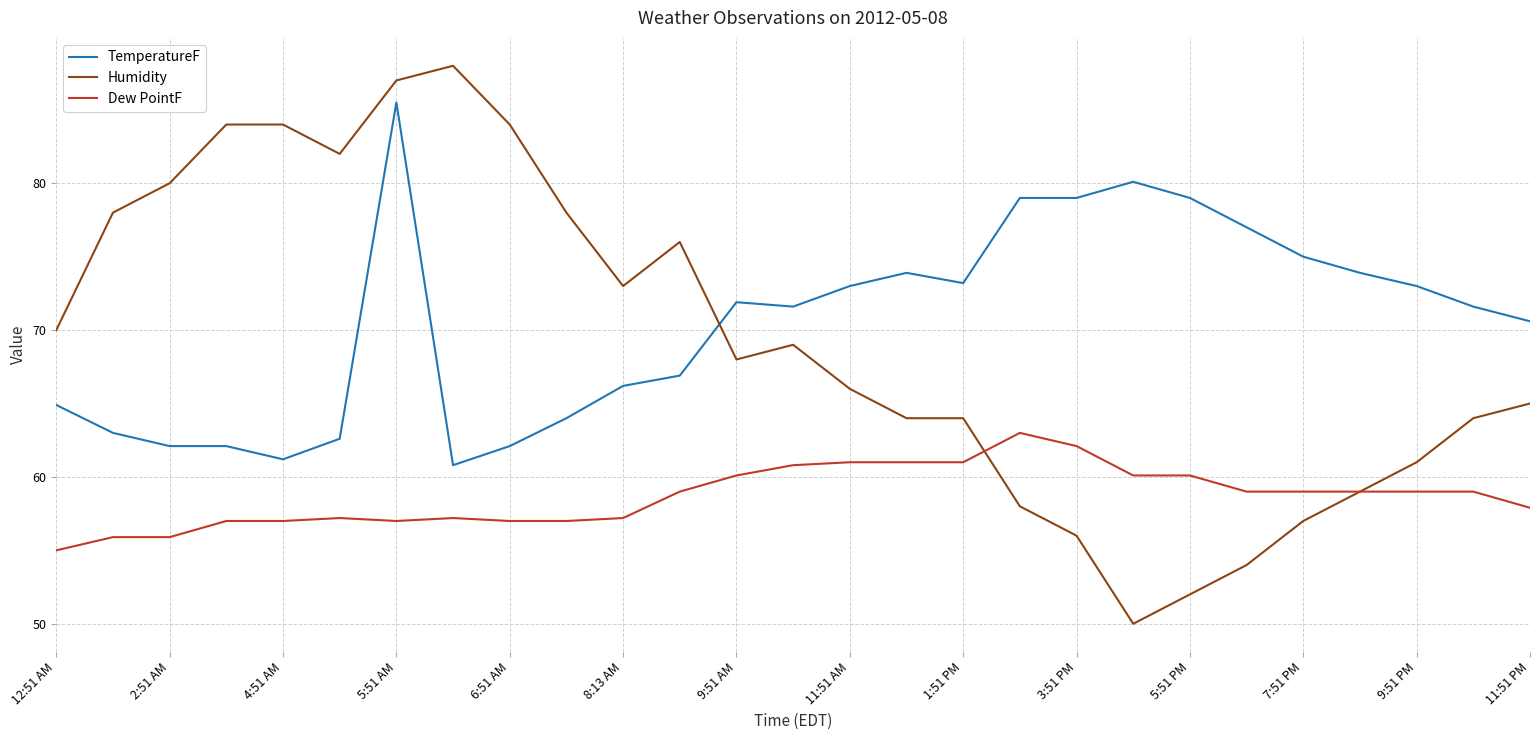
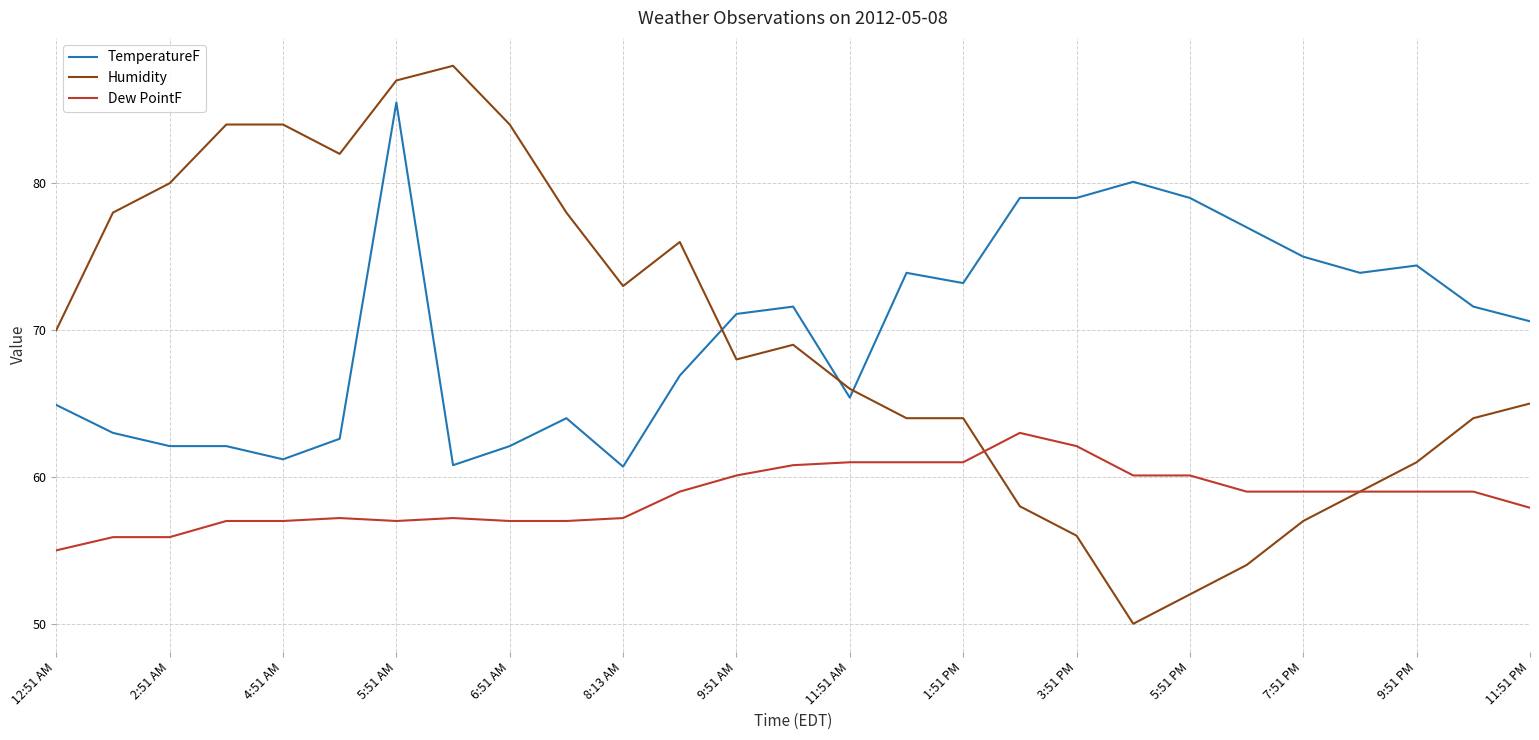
TemperatureF, 8:13 AM: 66.2 -> 60.7
TemperatureF, 9:51 AM: 71.9 -> 71.1
TemperatureF, 11:51 AM: 73.0 -> 65.4
TemperatureF, 9:51 PM: 73.0 -> 74.4
